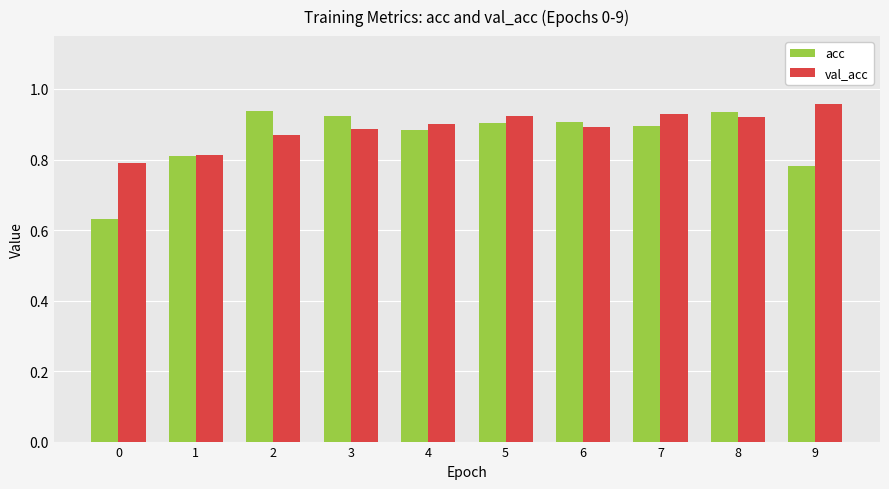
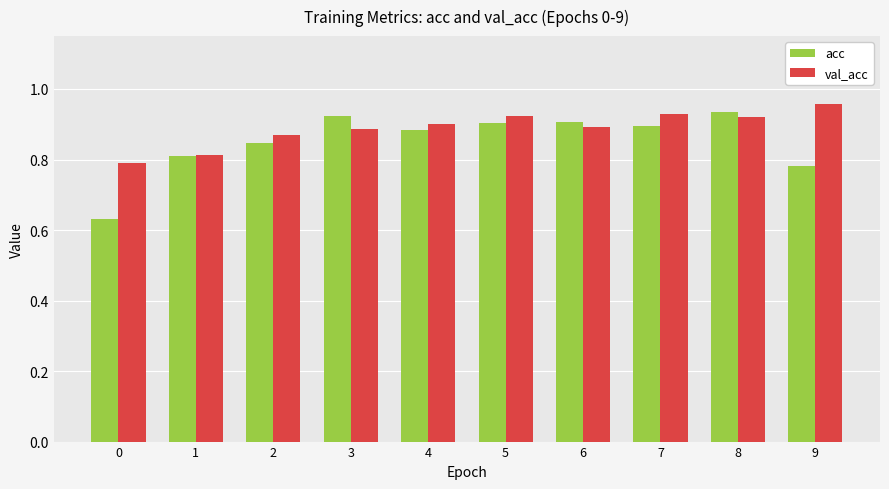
acc, 2: 0.94 -> 0.85
